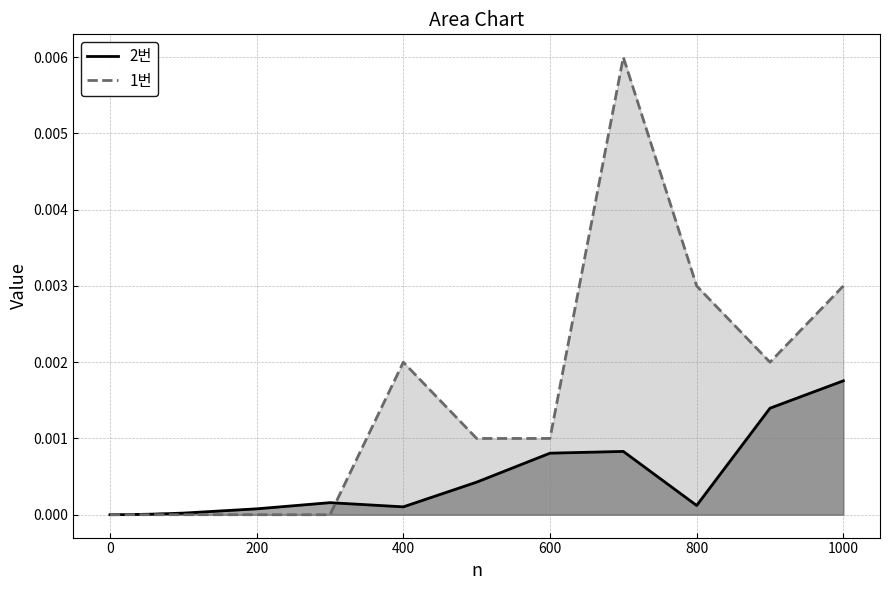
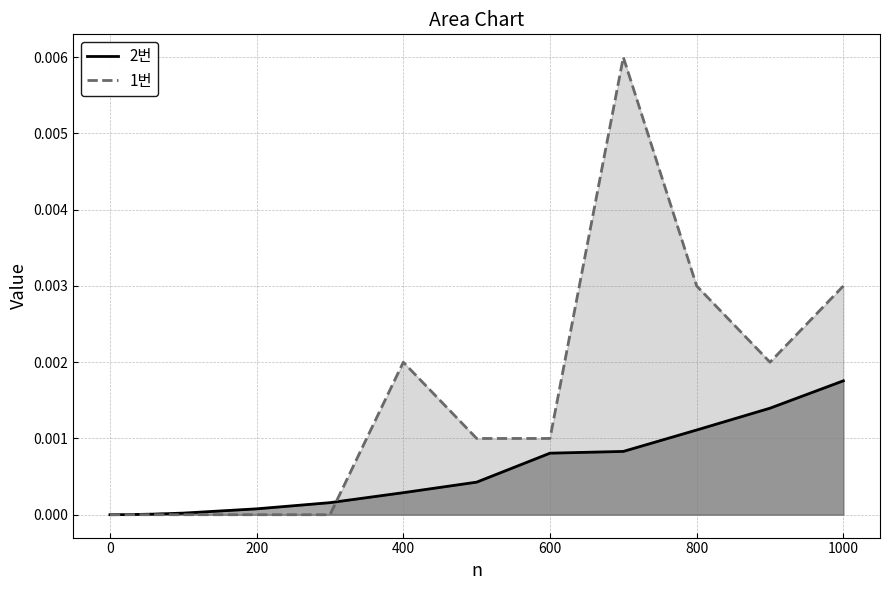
2번, 400: 0.0001 -> 0.0003
2번, 800: 0.0001 -> 0.0011
